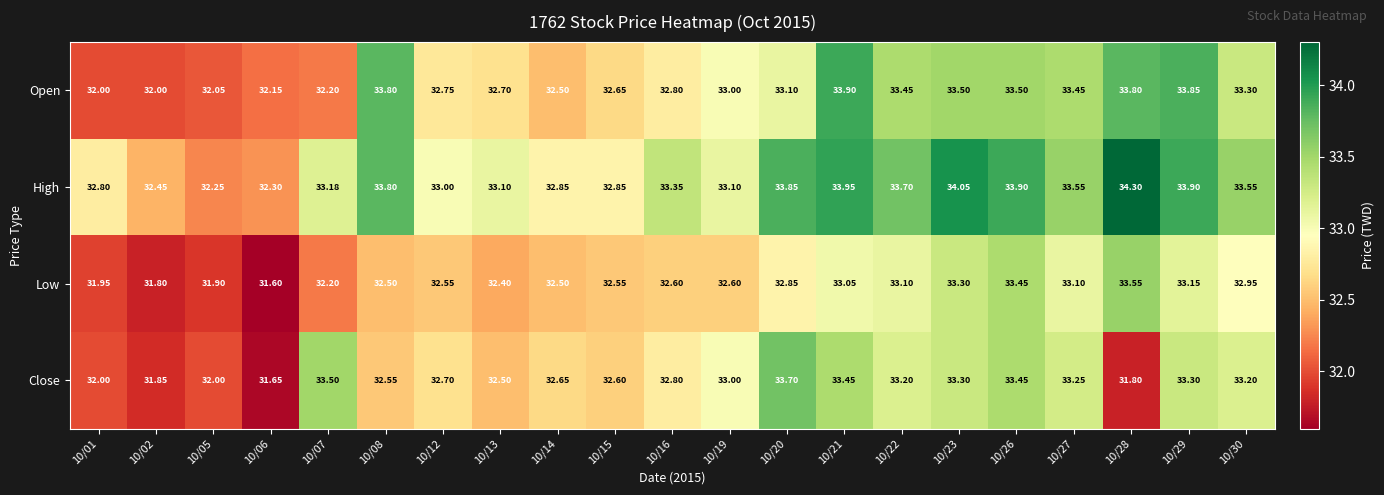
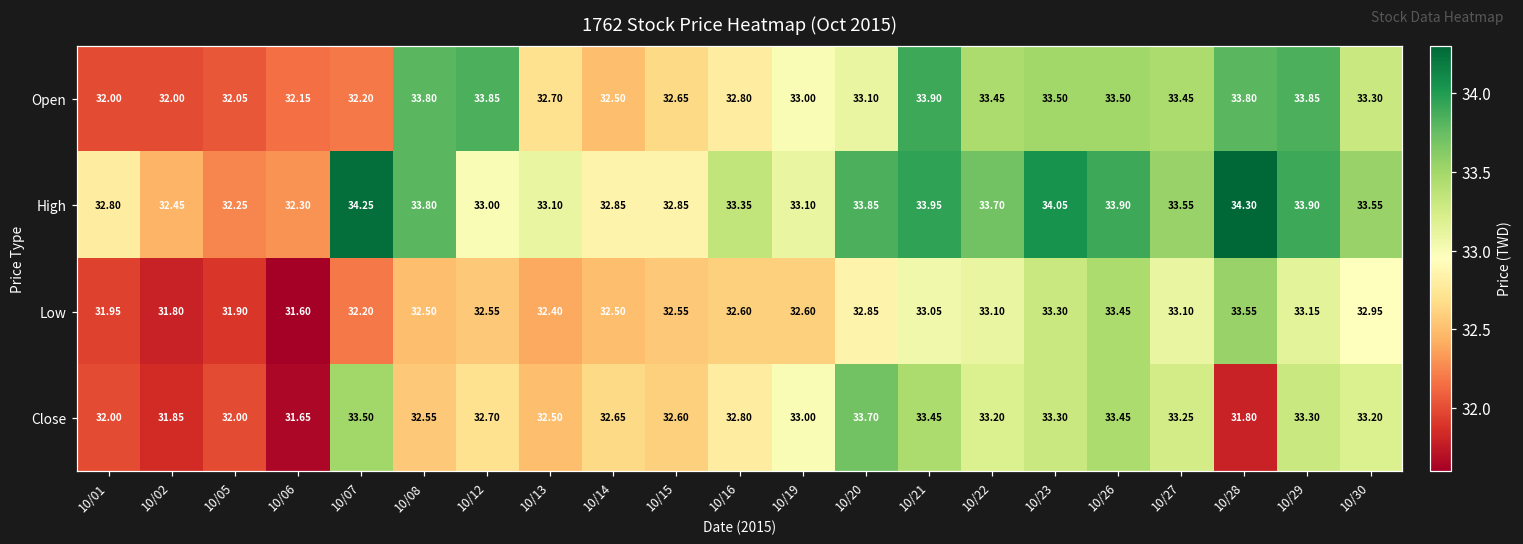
Open, 10/12: 32.75 -> 33.85
High, 10/07: 33.18 -> 34.25
